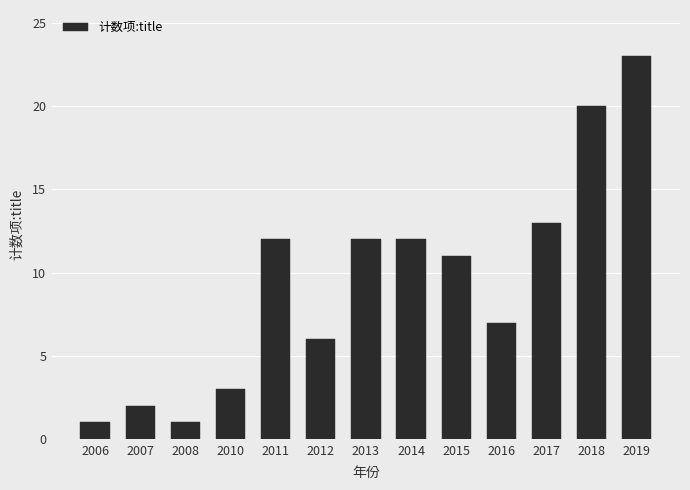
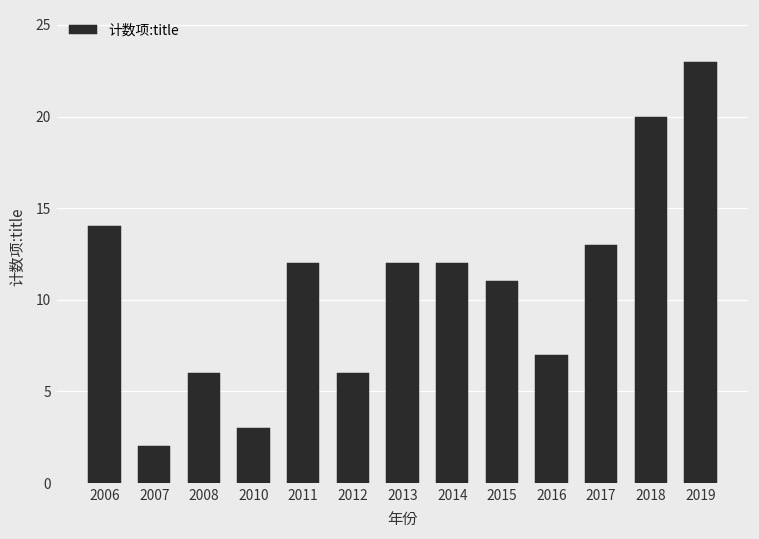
2006: 1 -> 14
2008: 1 -> 6
